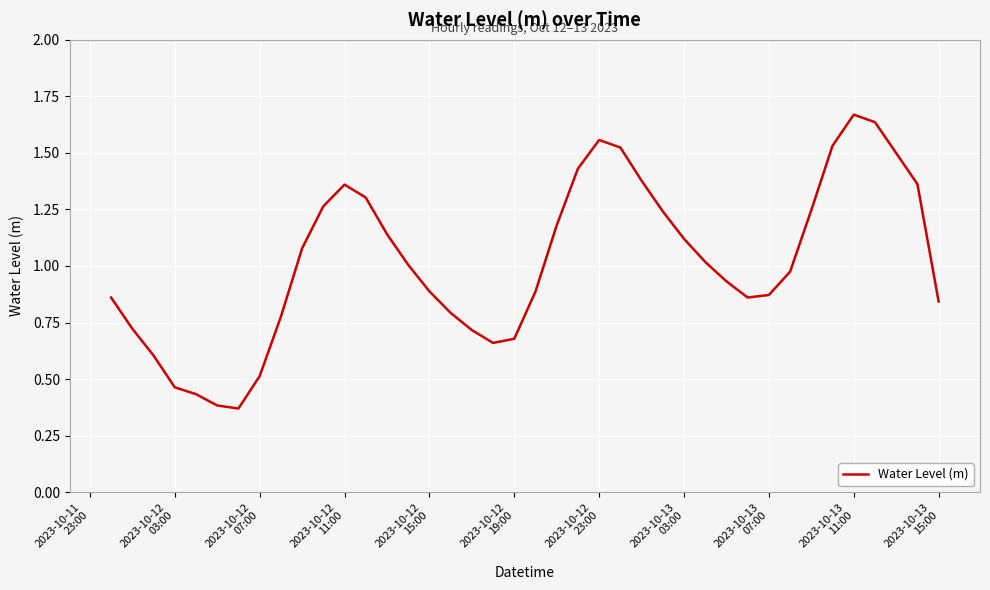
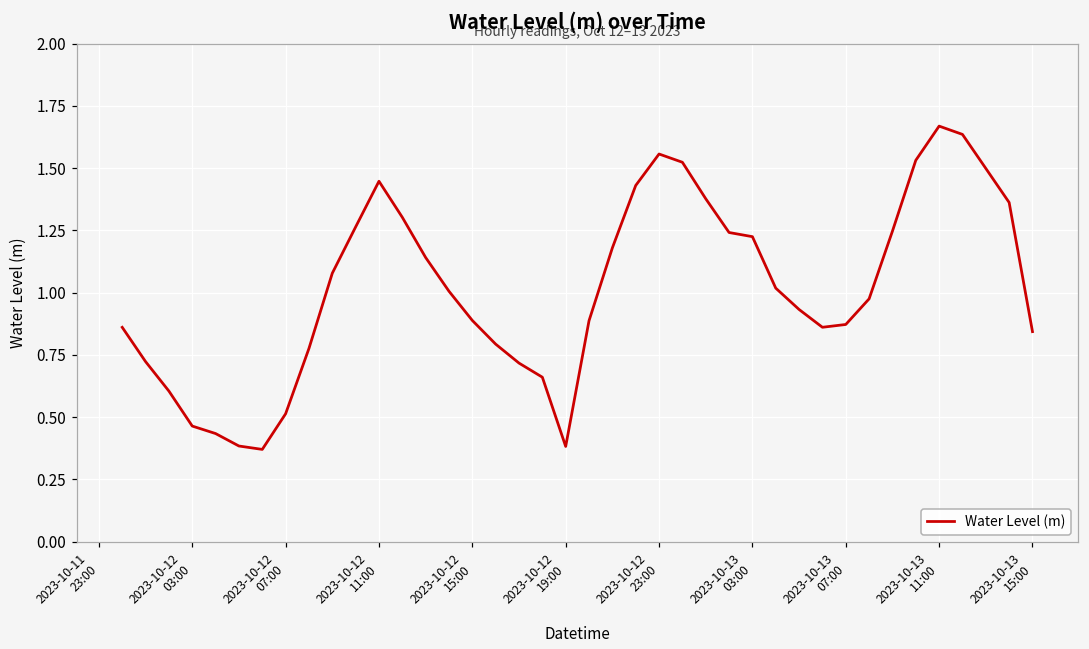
2023-10-12 11:00: 1.36 -> 1.45
2023-10-12 19:00: 0.68 -> 0.38
2023-10-13 03:00: 1.12 -> 1.22
